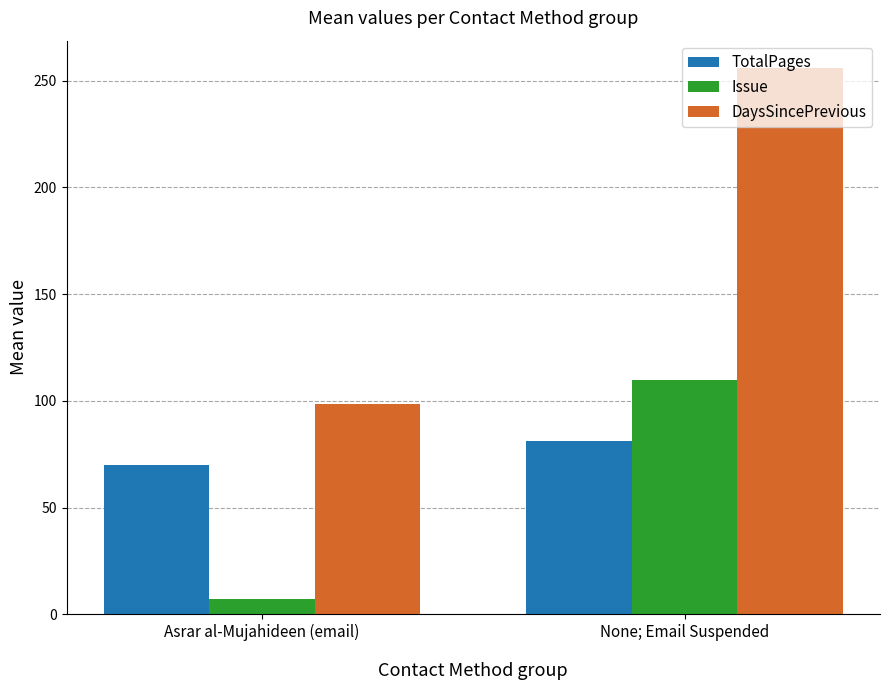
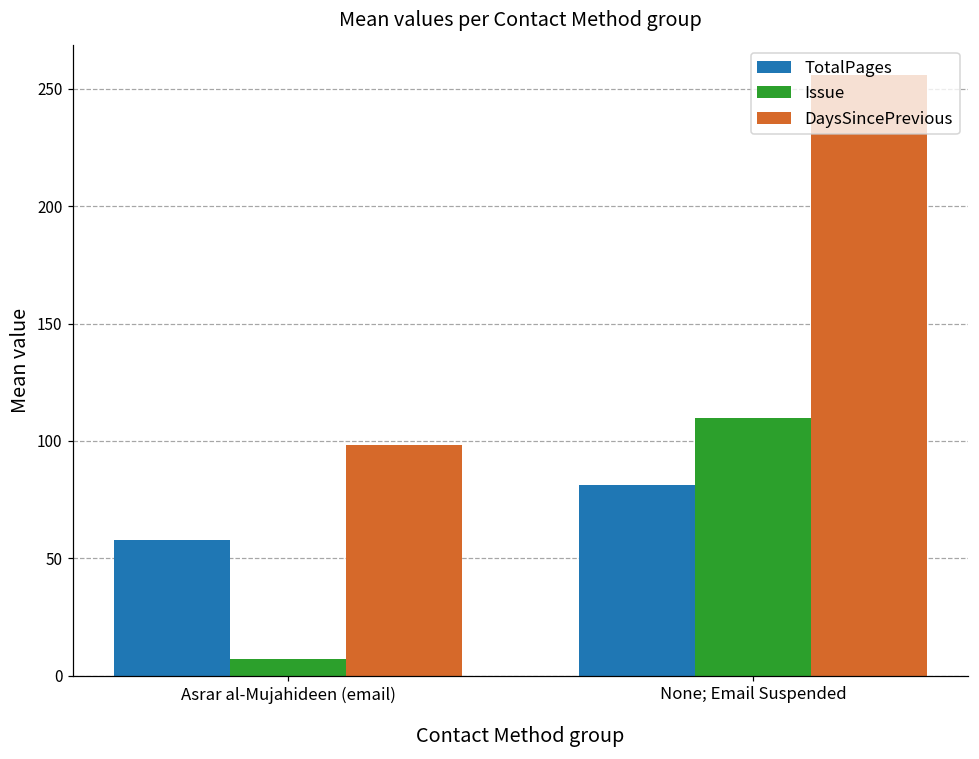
TotalPages, Asrar al-Mujahideen (email): 70 -> 58
